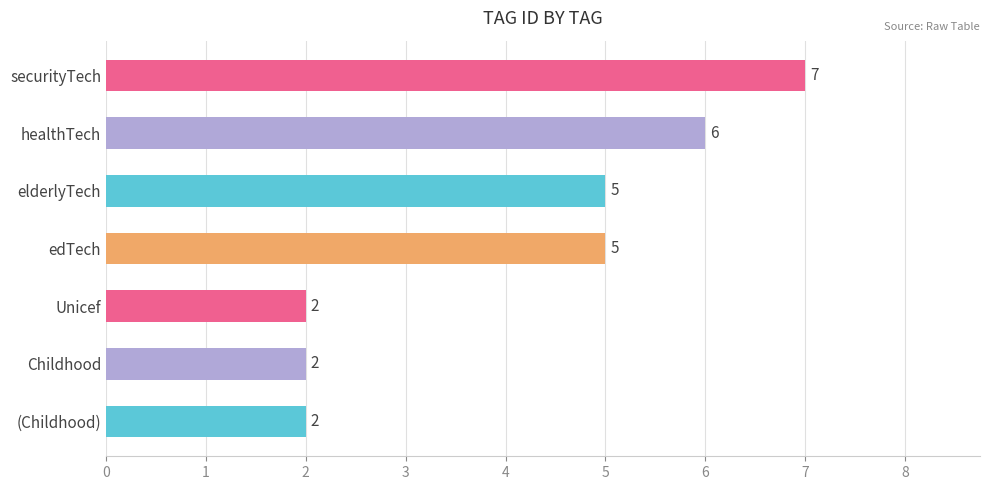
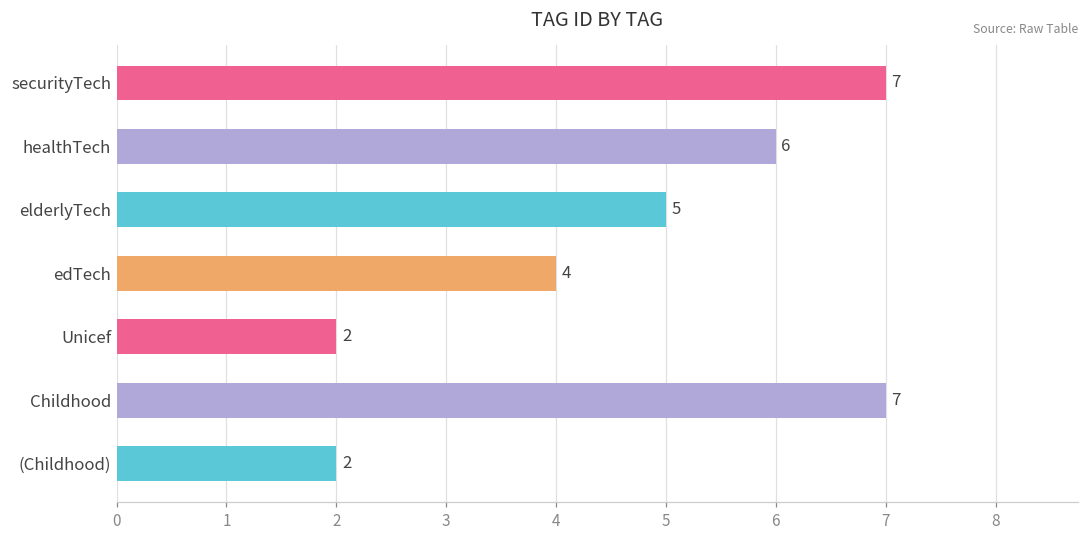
edTech: 5 -> 4
Childhood: 2 -> 7
